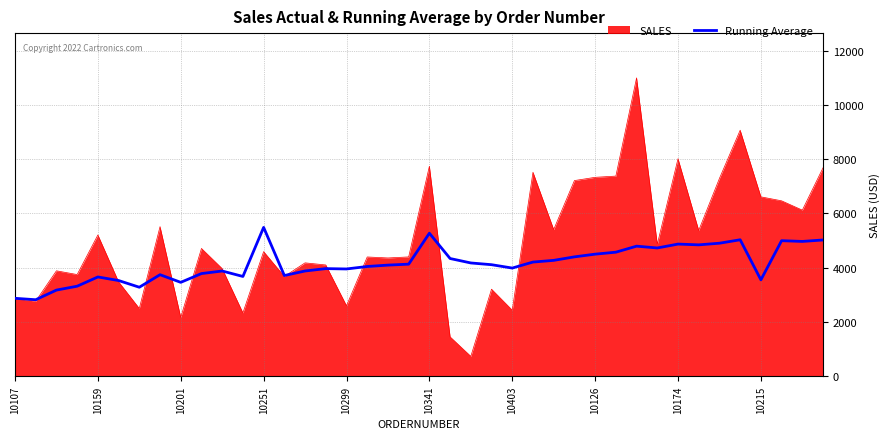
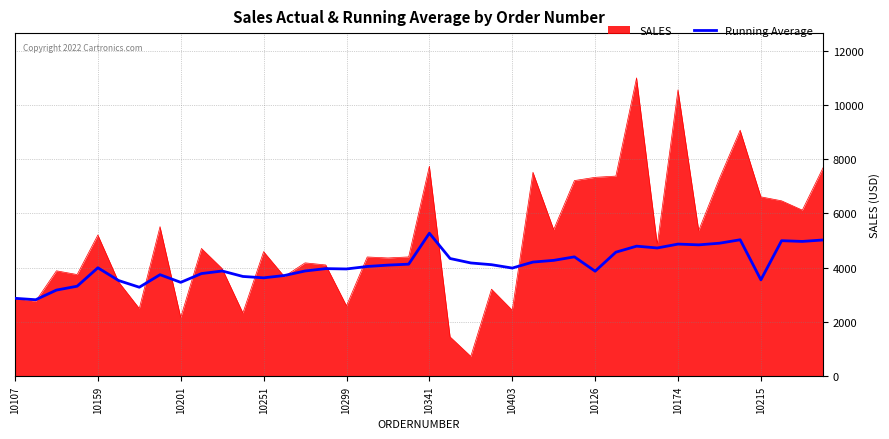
Running Average, 10159: 3700 -> 4000
Running Average, 10251: 5500 -> 3600
Running Average, 10126: 4500 -> 3900
SALES, 10174: 8000 -> 10600
